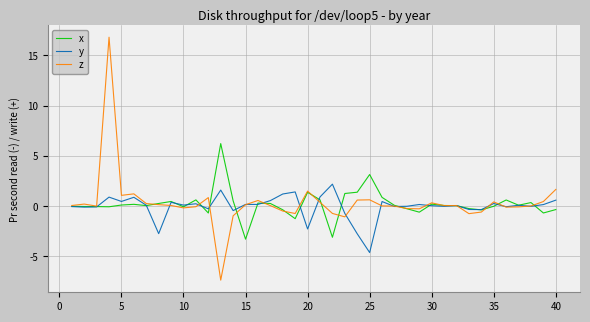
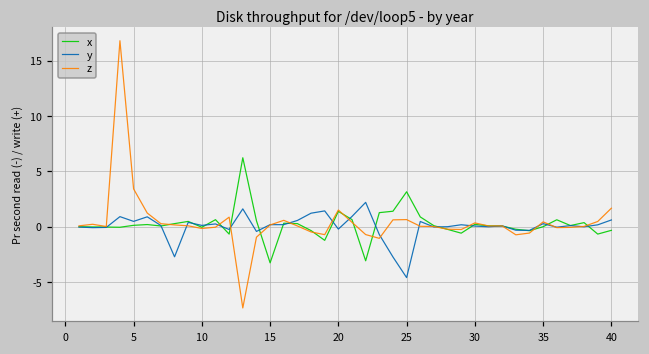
z, 5: 1.1 -> 3.4
y, 20: -2.3 -> -0.2
